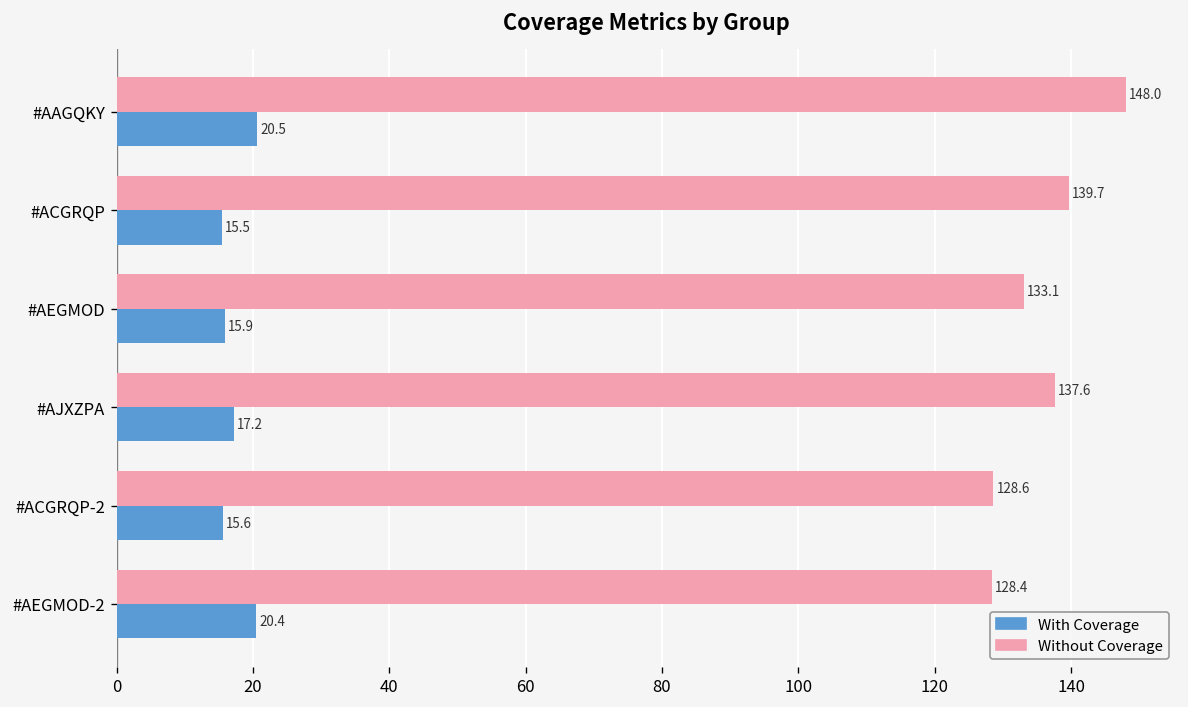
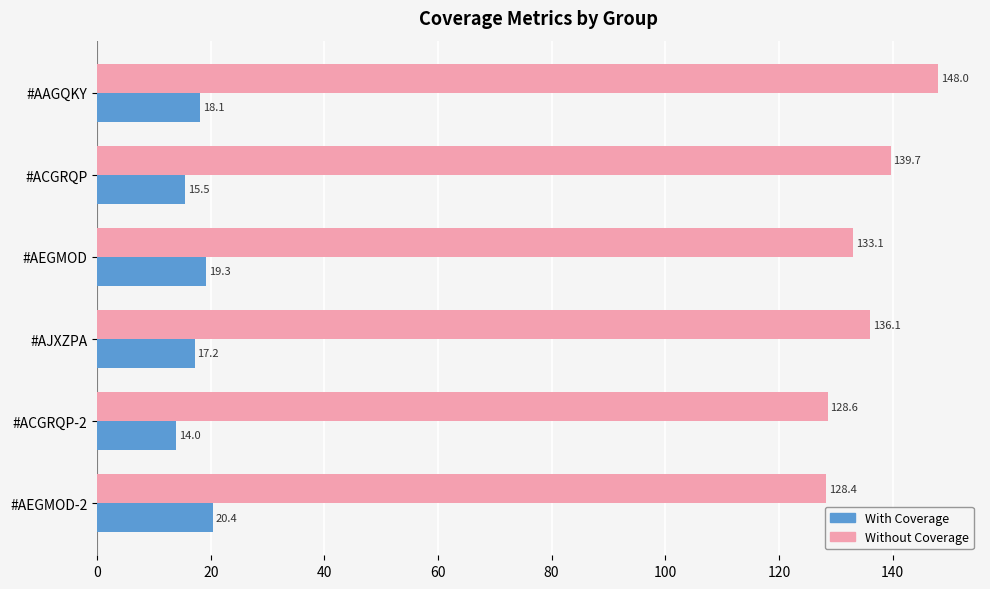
With Coverage, #AAGQKY: 20.5 -> 18.1
With Coverage, #AEGMOD: 15.9 -> 19.3
Without Coverage, #AJXZPA: 137.6 -> 136.1
With Coverage, #ACGRQP-2: 15.6 -> 14.0
